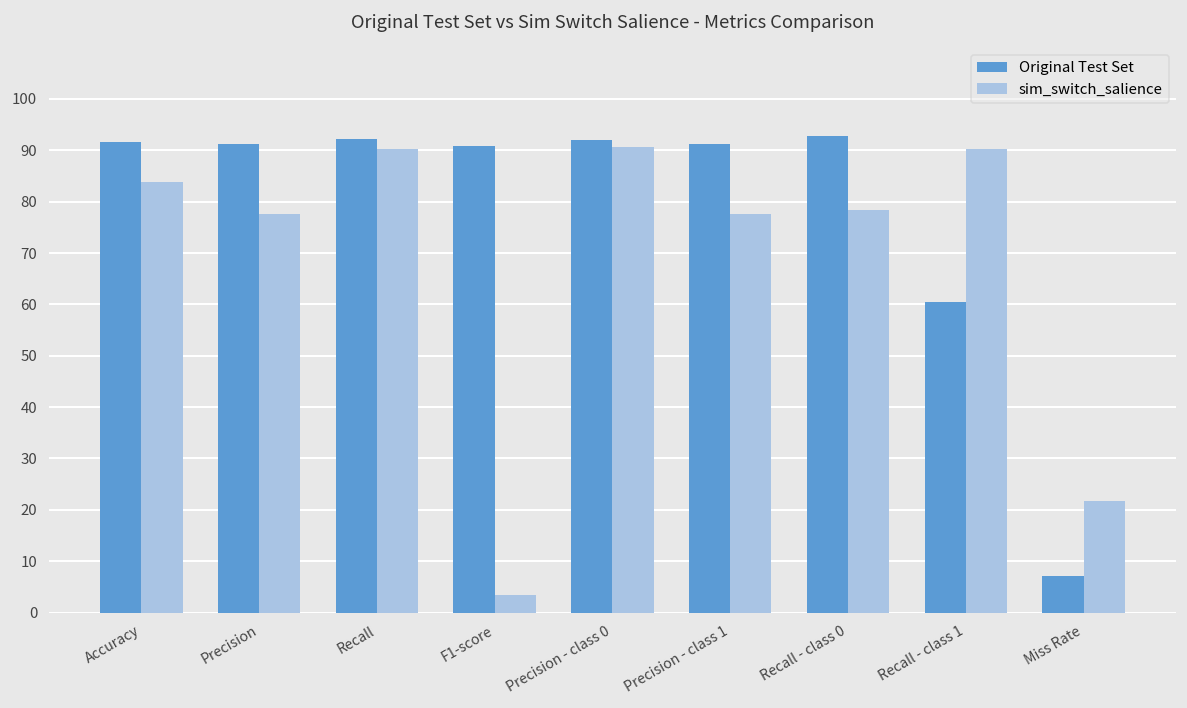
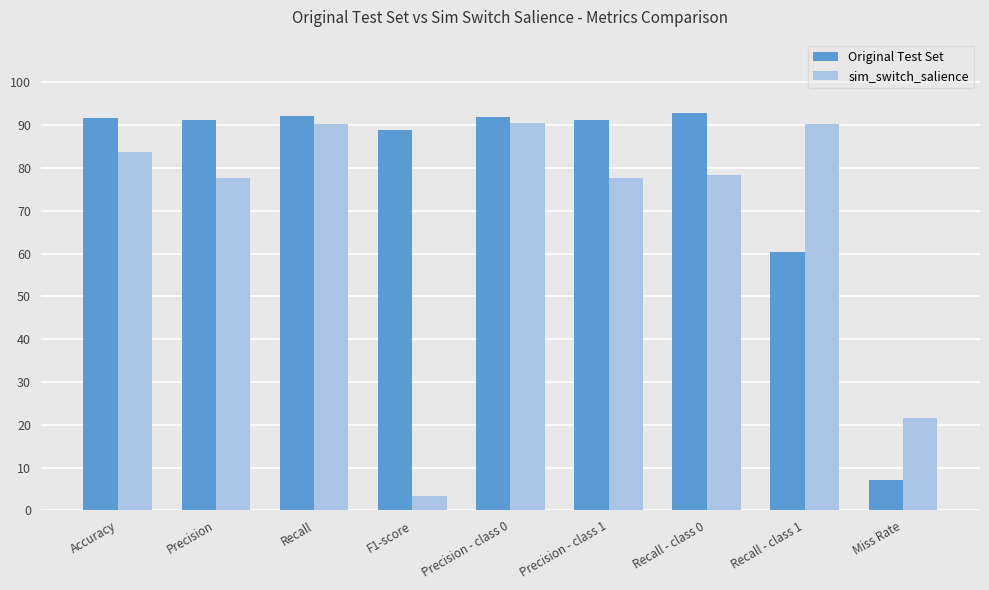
Original Test Set, F1-score: 91 -> 89
